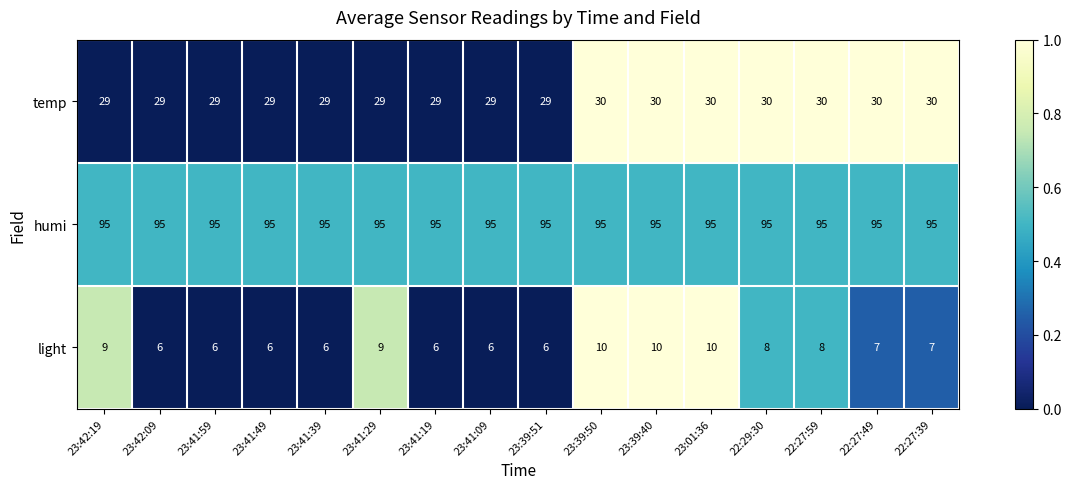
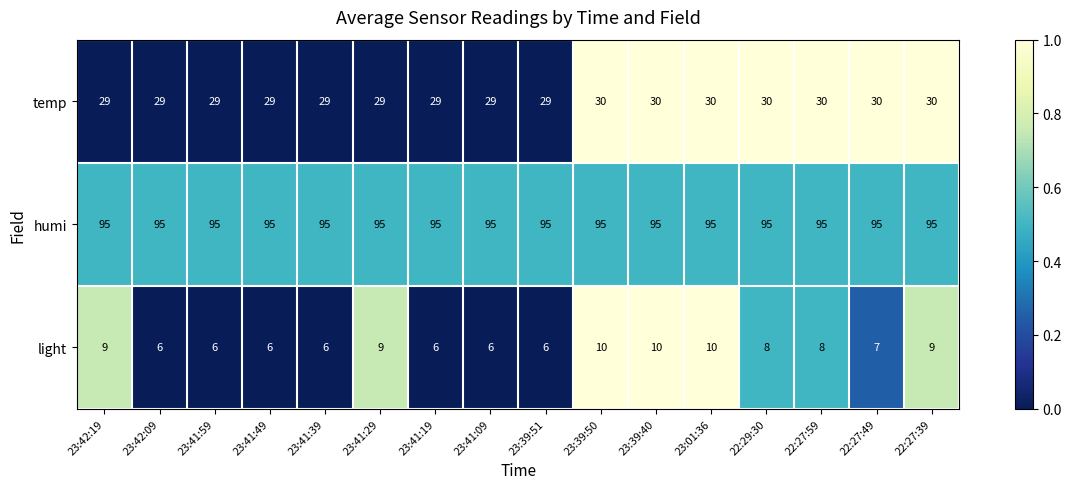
light, 22:27:39: 7 -> 9
